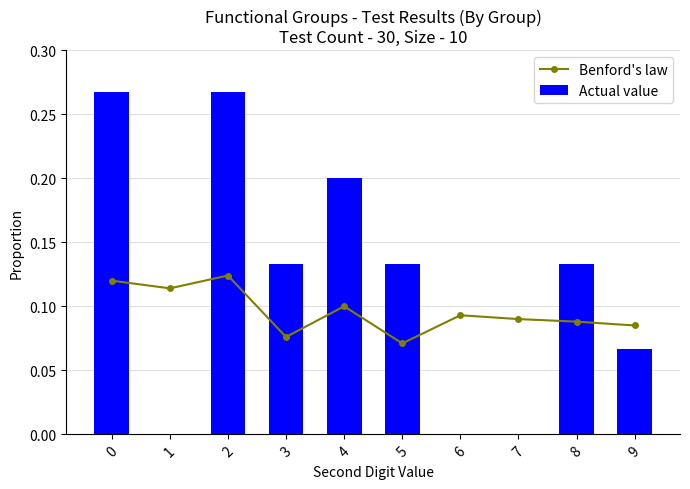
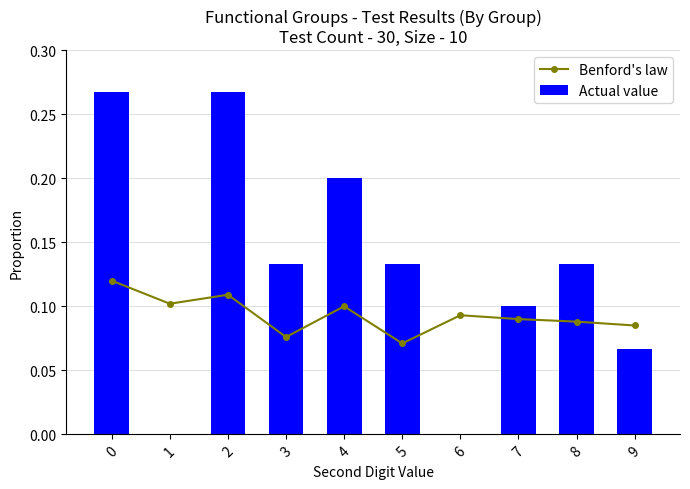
Benford's law, 1: 0.114 -> 0.102
Benford's law, 2: 0.124 -> 0.109
Actual value, 7: 0.0 -> 0.1
